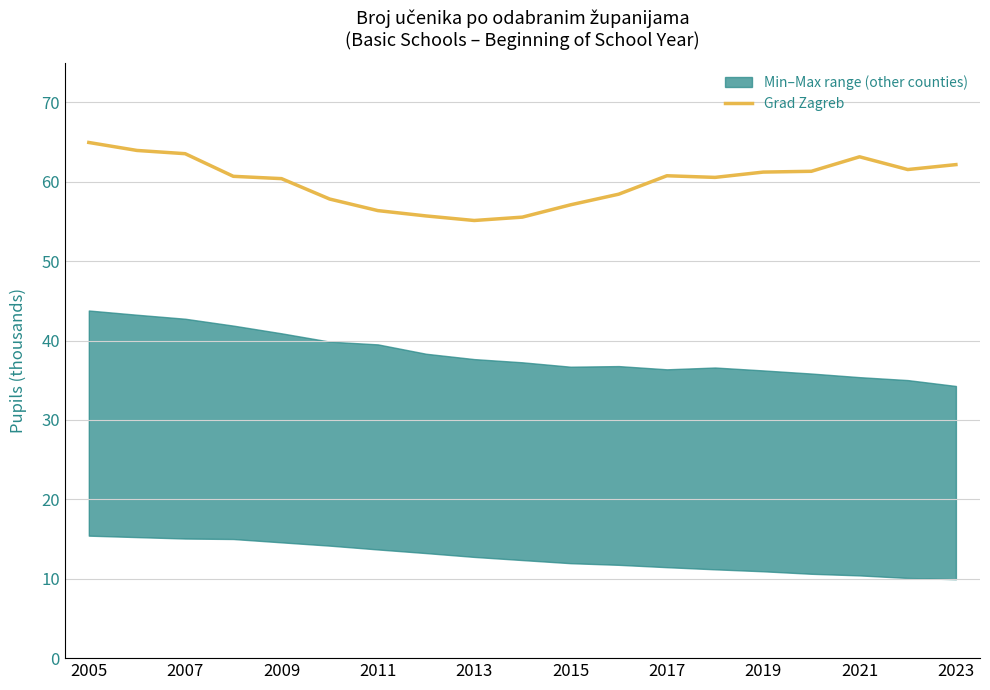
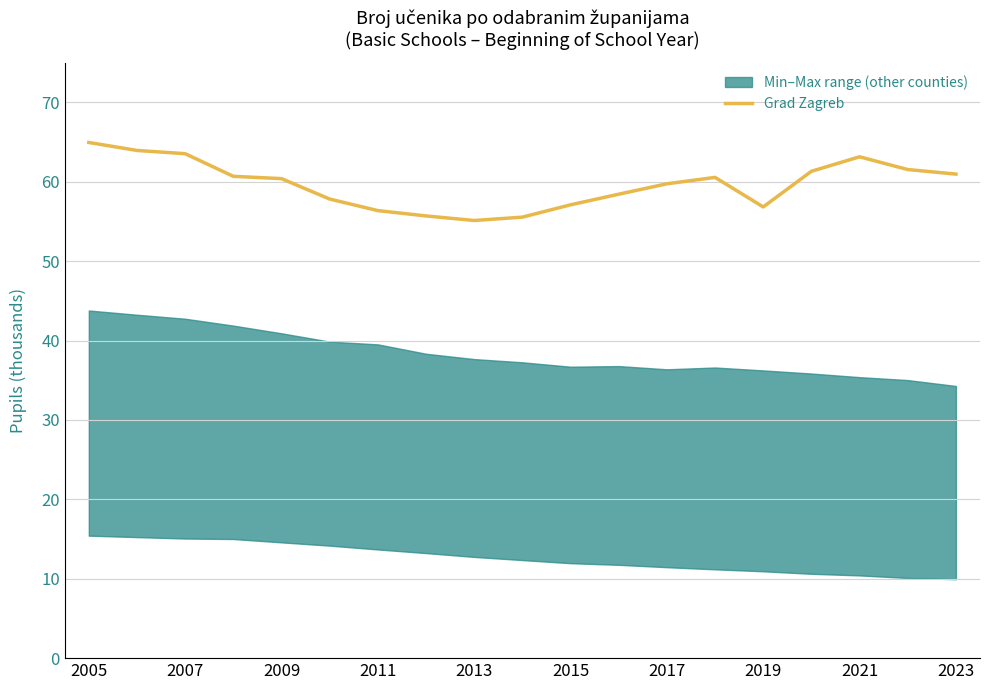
Grad Zagreb, 2017: 61 -> 60
Grad Zagreb, 2019: 61 -> 57
Grad Zagreb, 2023: 62 -> 61
